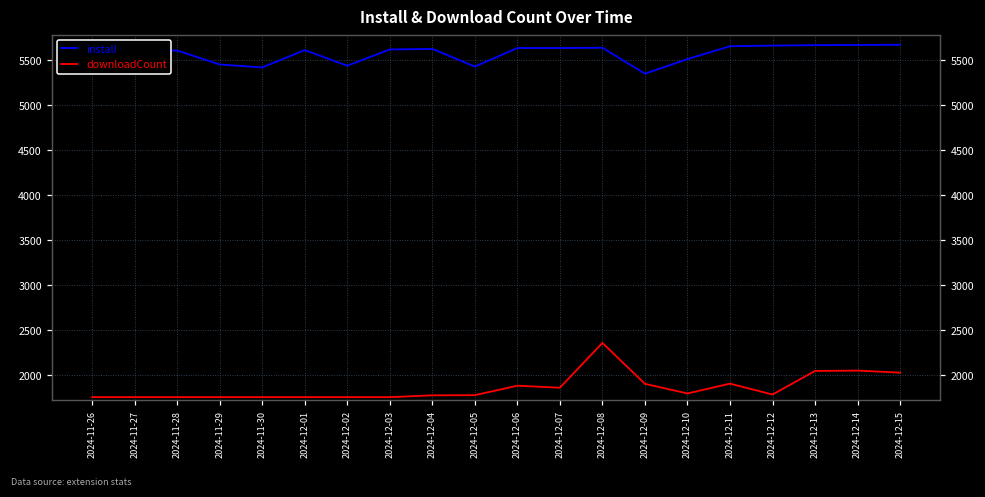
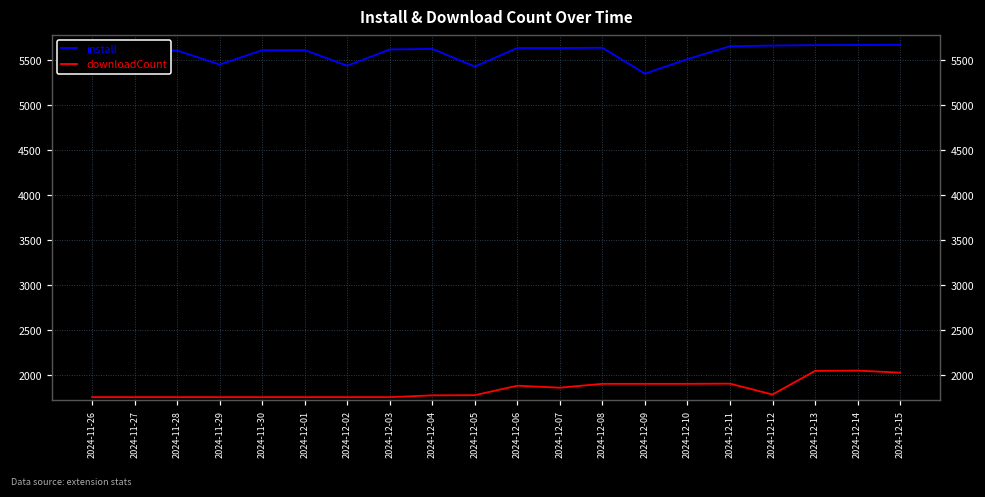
install, 2024-11-30: 5400 -> 5600
downloadCount, 2024-12-08: 2400 -> 1900
downloadCount, 2024-12-10: 1800 -> 1900
